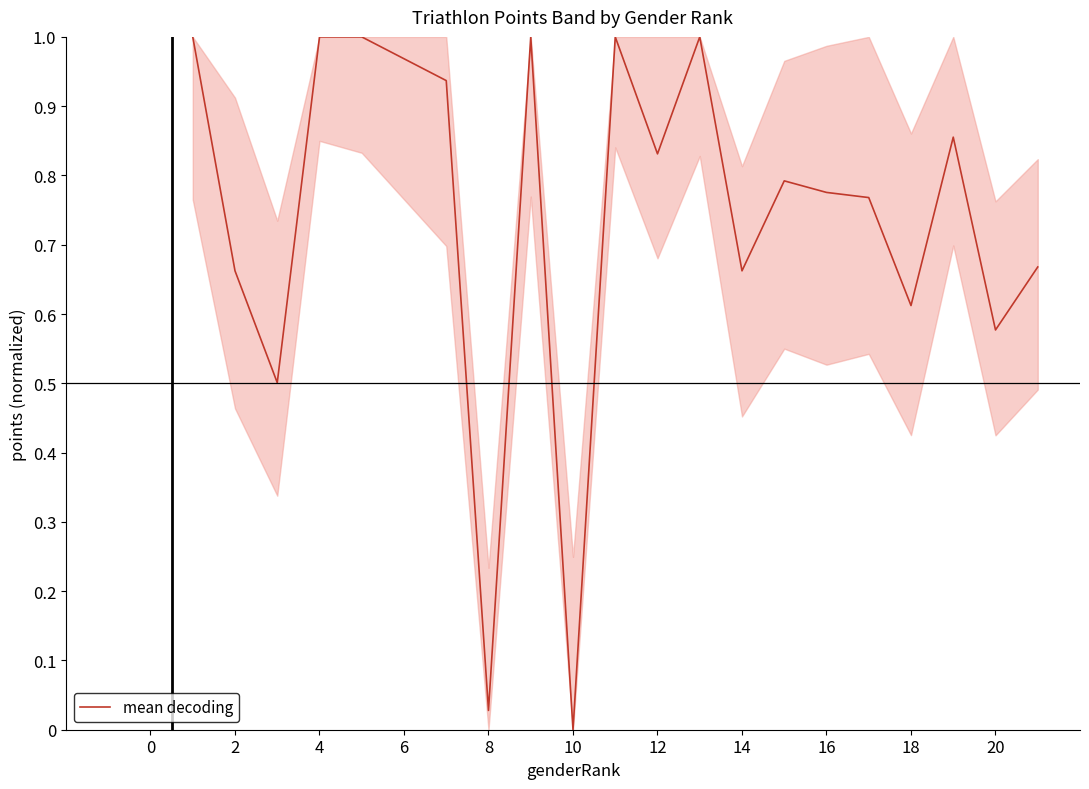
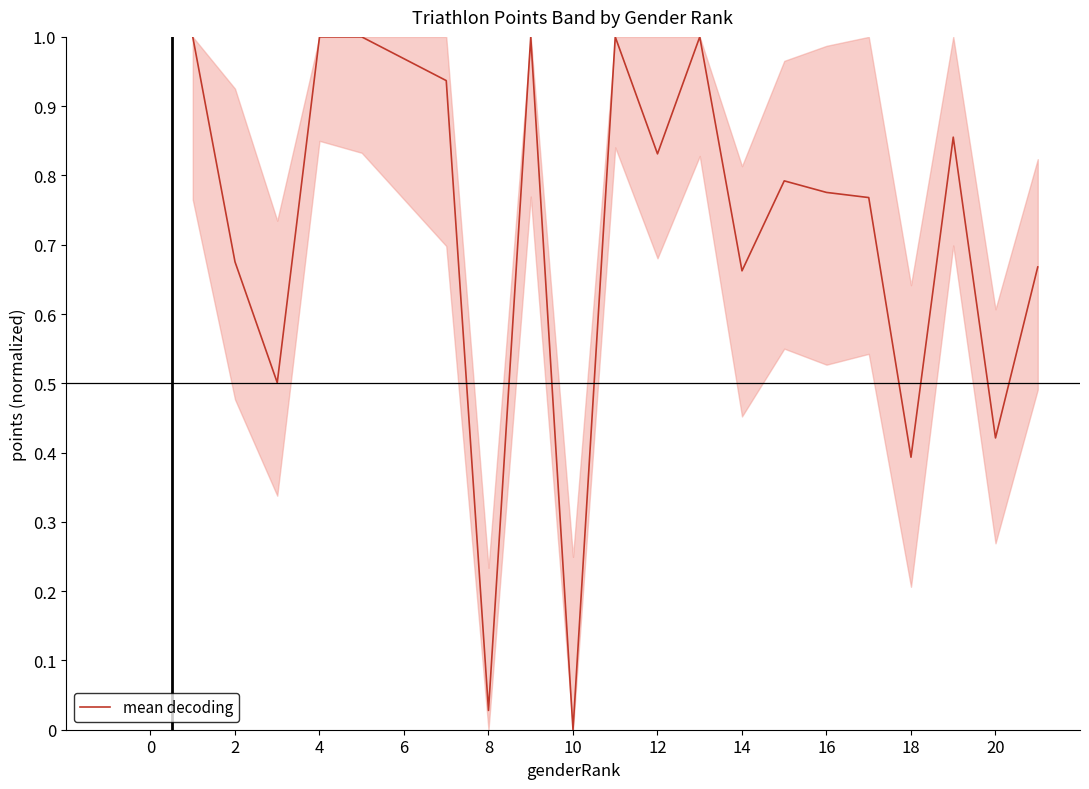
mean decoding, 2: 0.66 -> 0.68
mean decoding, 18: 0.61 -> 0.39
mean decoding, 20: 0.58 -> 0.42
